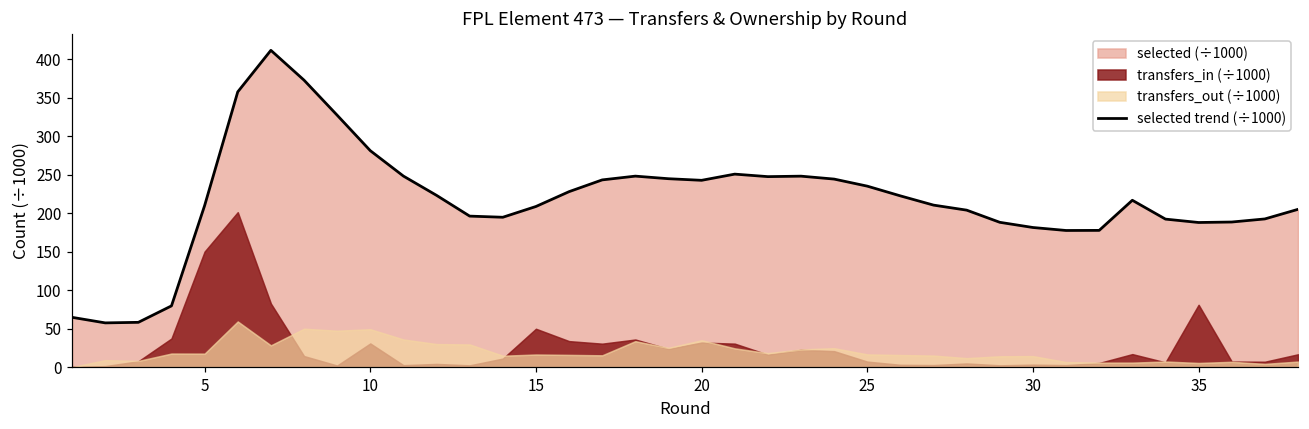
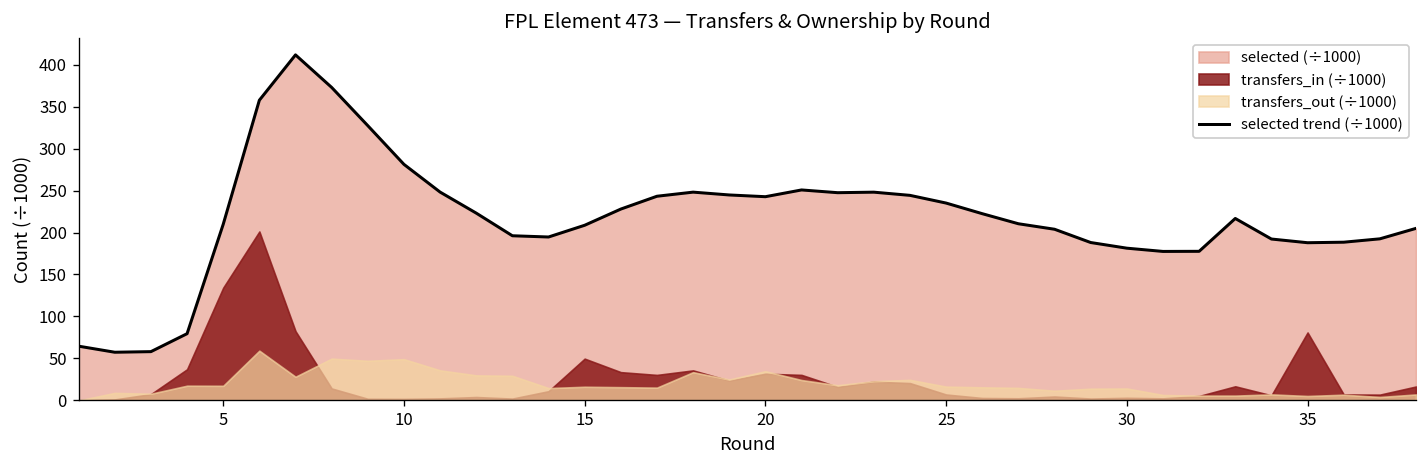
transfers_in (÷1000), 5: 150 -> 130
transfers_in (÷1000), 10: 30 -> 0
